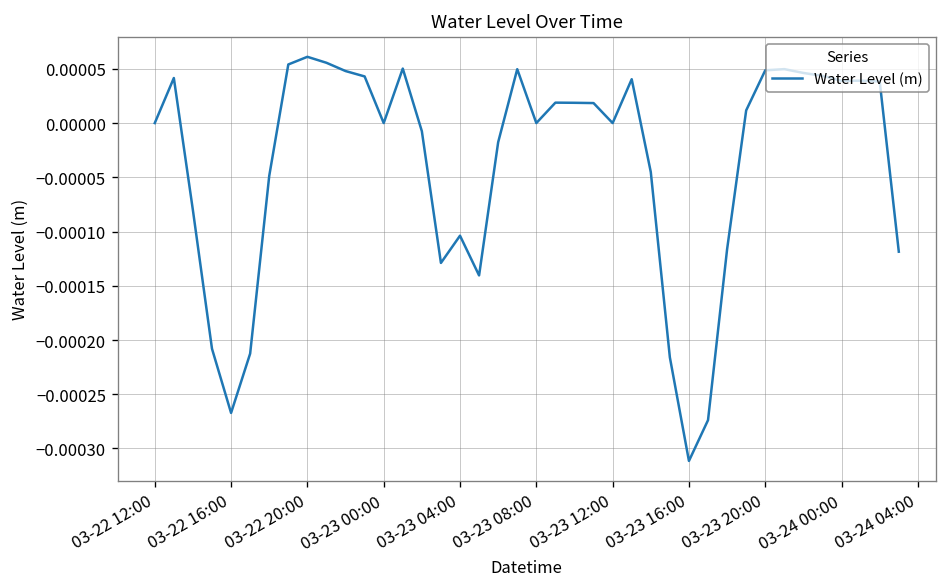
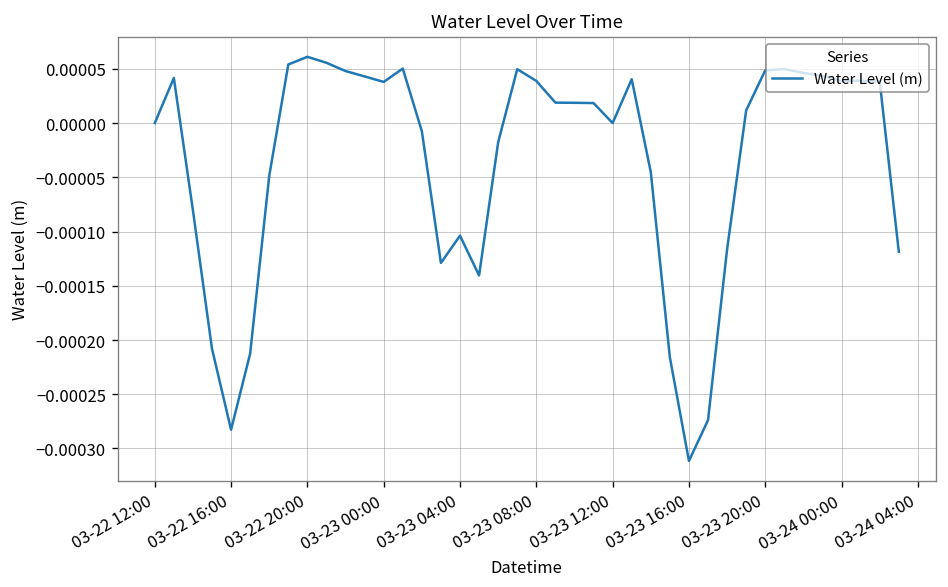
03-22 16:00: -0.00027 -> -0.00028
03-23 00:00: 0.00000 -> 0.00004
03-23 08:00: 0.00000 -> 0.00004
